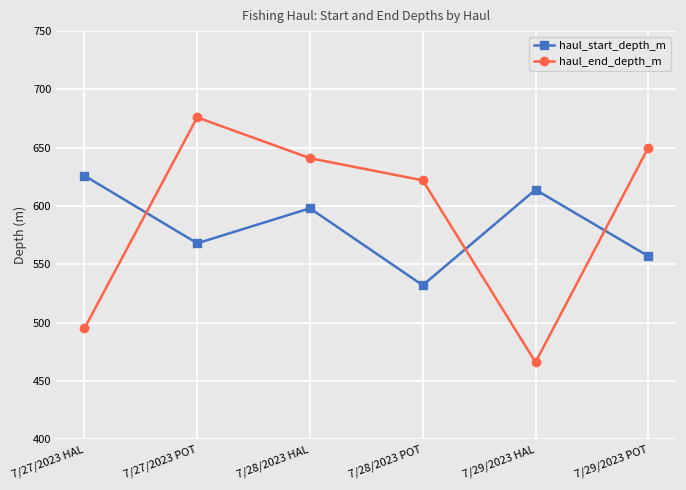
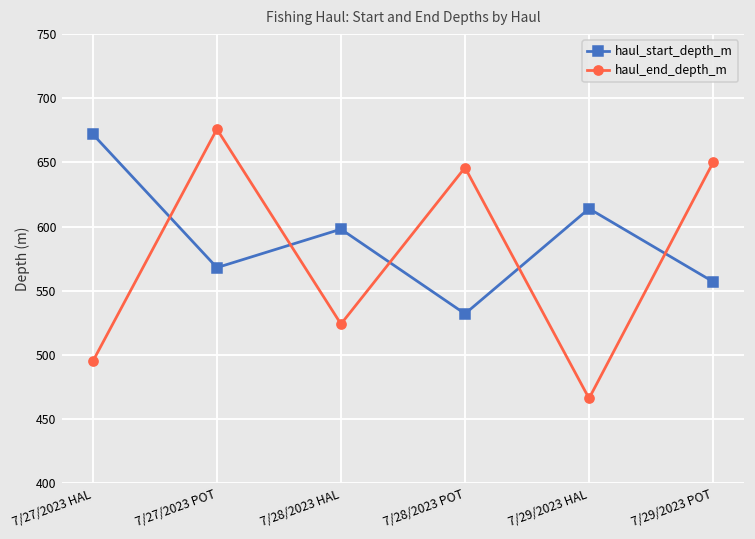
haul_start_depth_m, 7/27/2023 HAL: 626 -> 672
haul_end_depth_m, 7/28/2023 HAL: 641 -> 524
haul_end_depth_m, 7/28/2023 POT: 622 -> 646
